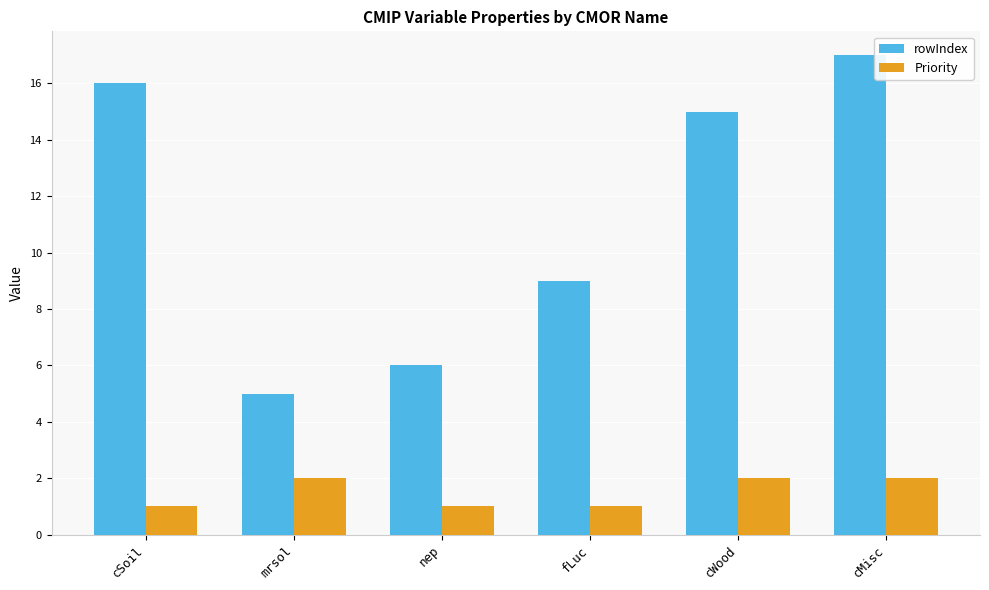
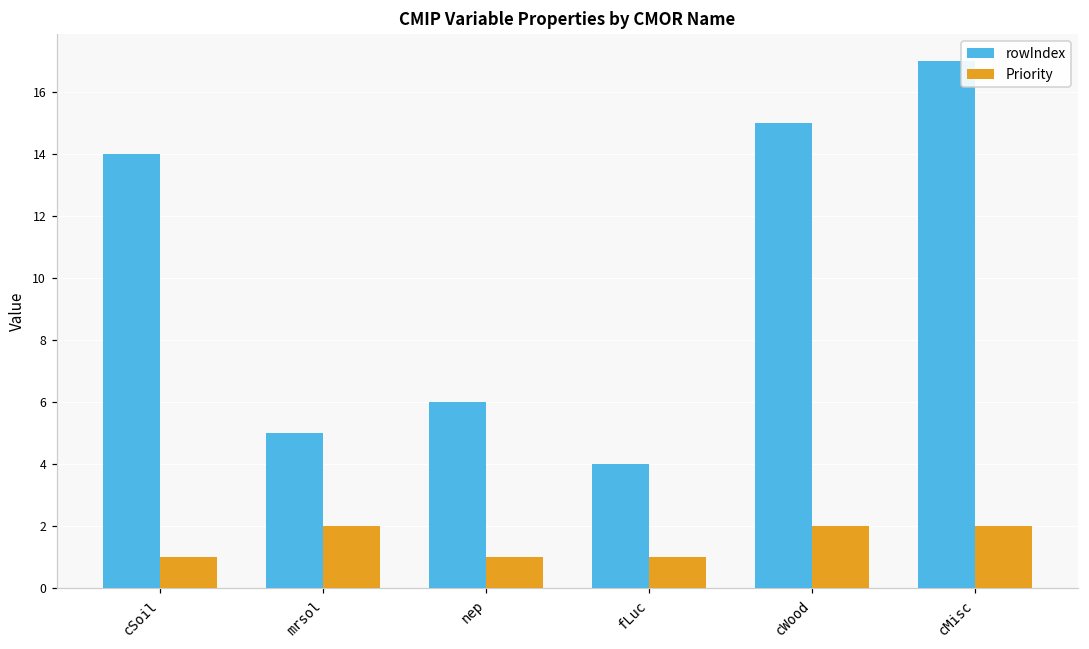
rowIndex, cSoil: 16 -> 14
rowIndex, fLuc: 9 -> 4
